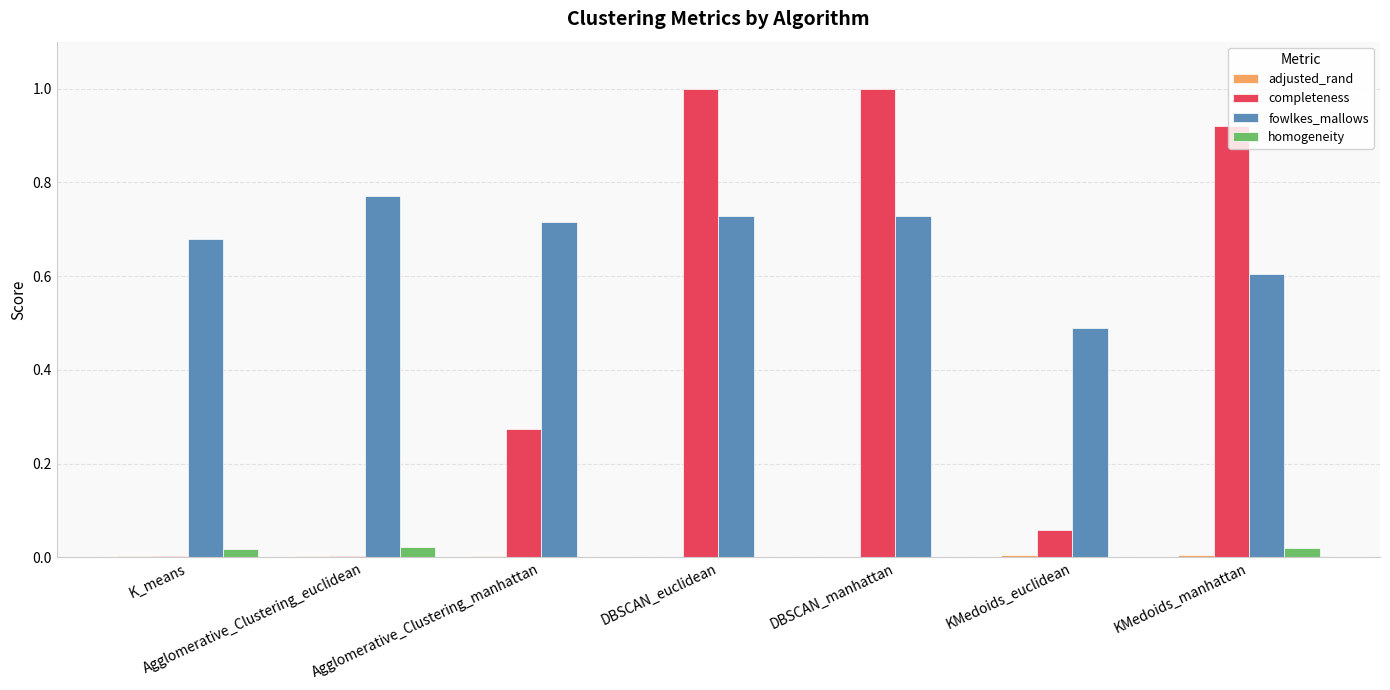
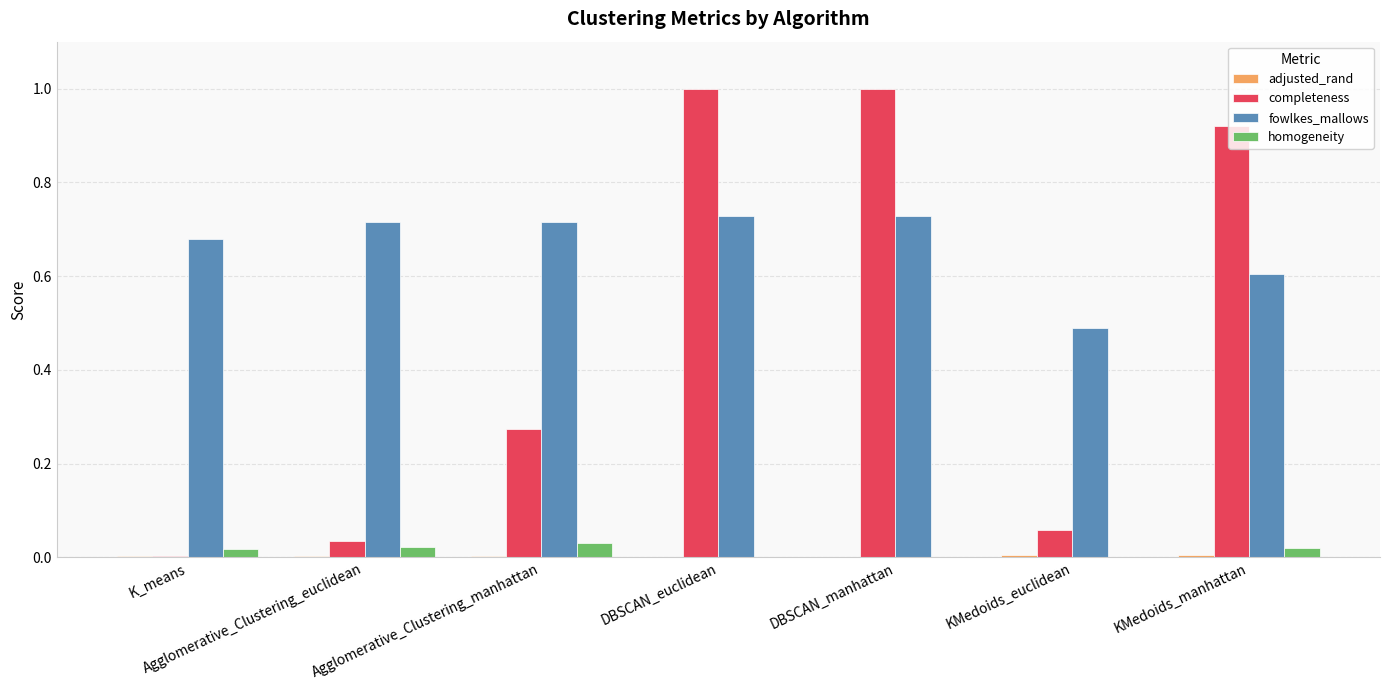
completeness, Agglomerative_Clustering_euclidean: 0.00 -> 0.04
fowlkes_mallows, Agglomerative_Clustering_euclidean: 0.77 -> 0.72
homogeneity, Agglomerative_Clustering_manhattan: 0.00 -> 0.03
